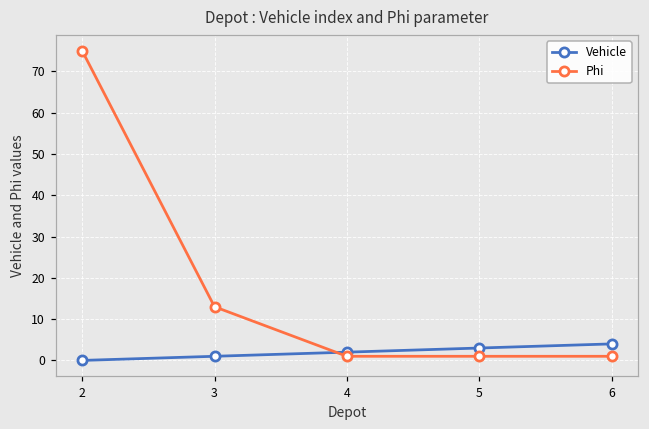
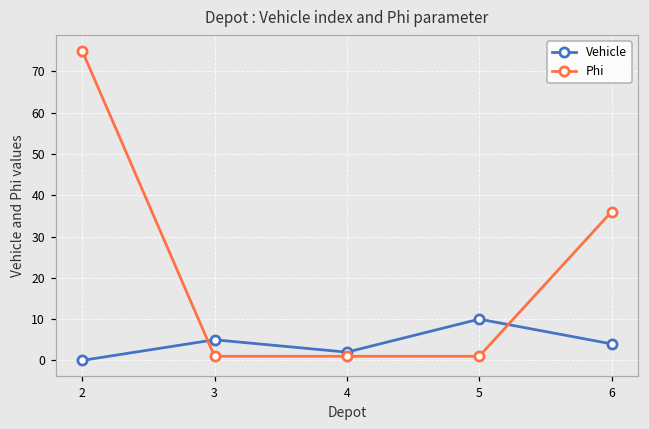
Vehicle, 3: 1 -> 5
Phi, 3: 13 -> 1
Vehicle, 5: 3 -> 10
Phi, 6: 1 -> 36
